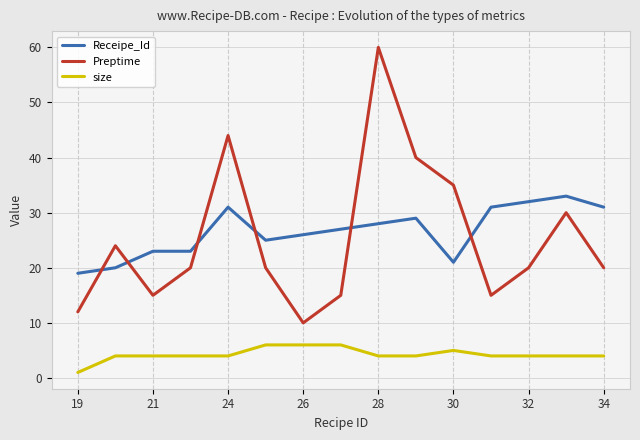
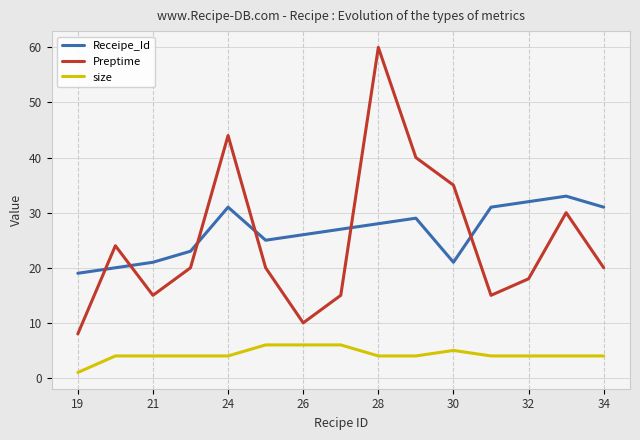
Preptime, 19: 12 -> 8
Receipe_Id, 21: 23 -> 21
Preptime, 32: 20 -> 18
